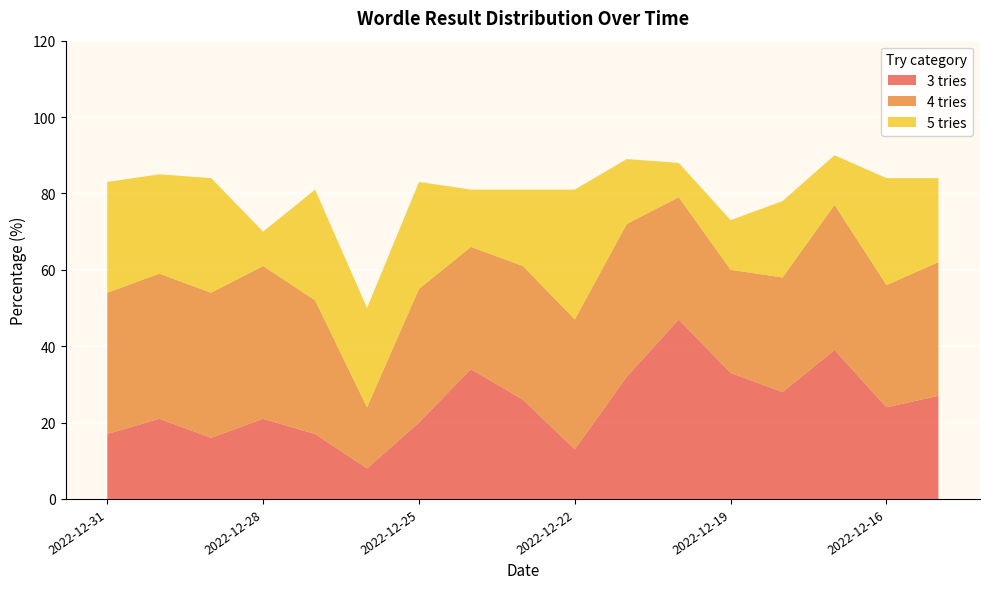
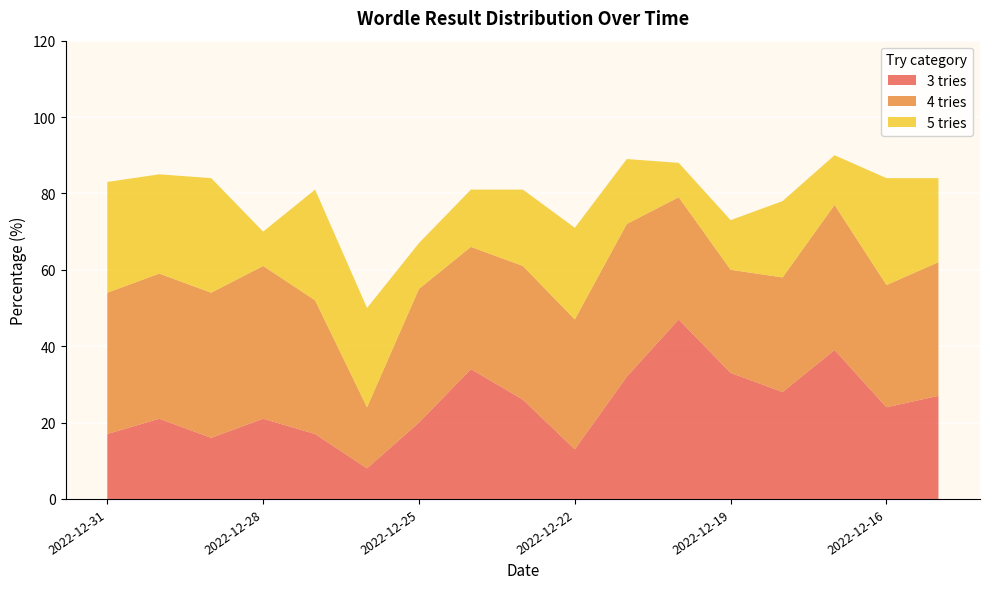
5 tries, 2022-12-25: 28 -> 12
5 tries, 2022-12-22: 34 -> 24
